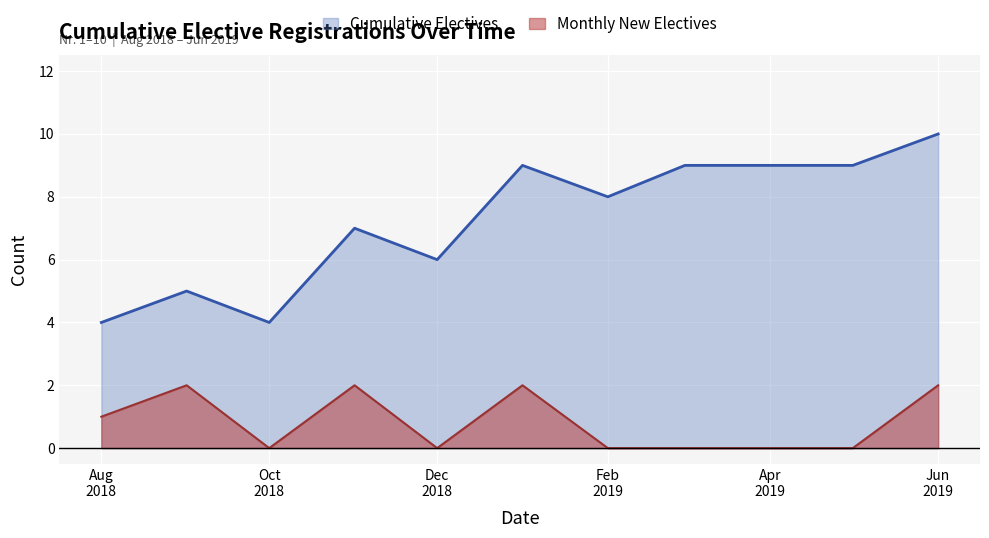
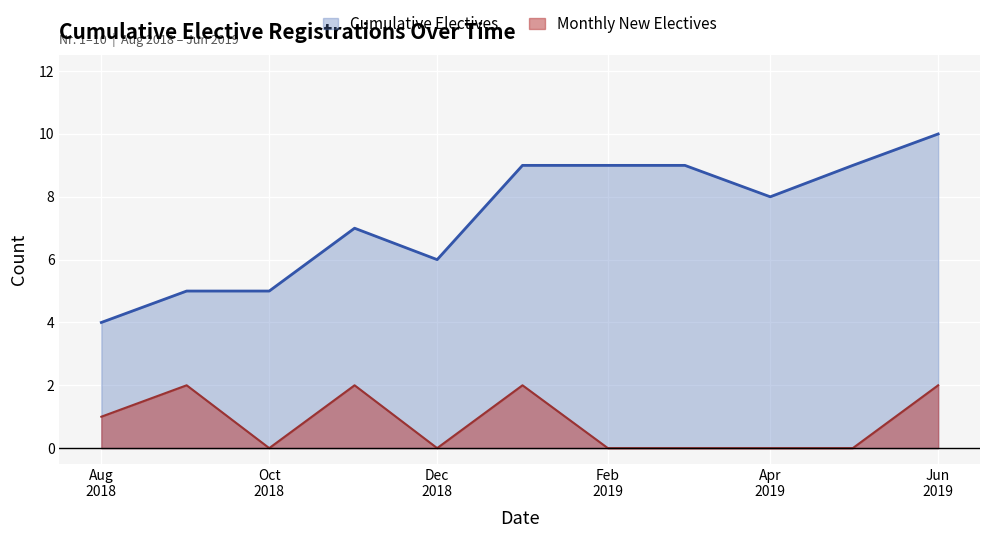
Cumulative Electives, Oct 2018: 4 -> 5
Cumulative Electives, Feb 2019: 8 -> 9
Cumulative Electives, Apr 2019: 9 -> 8
